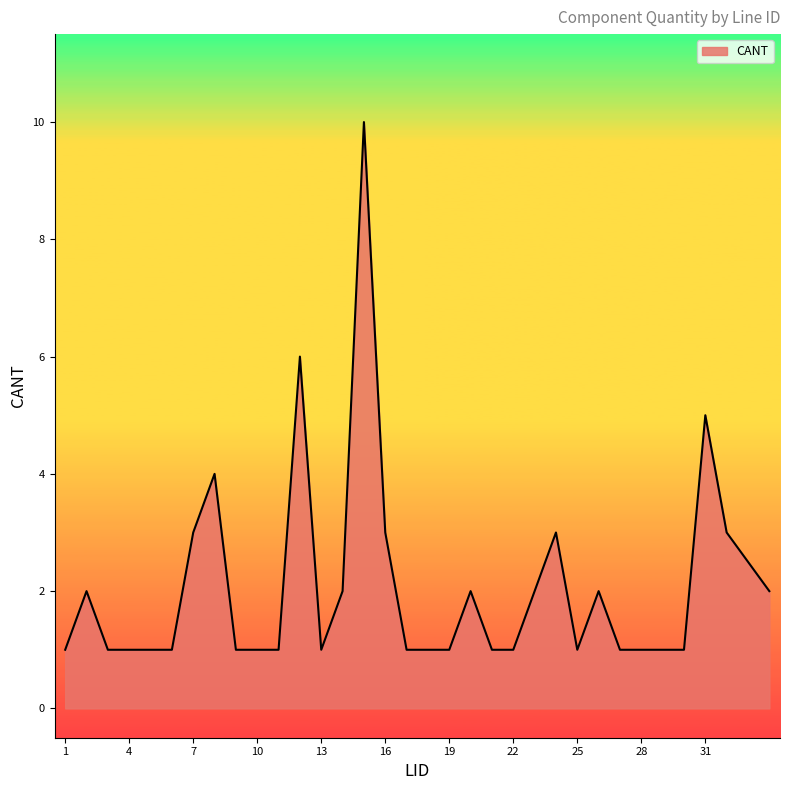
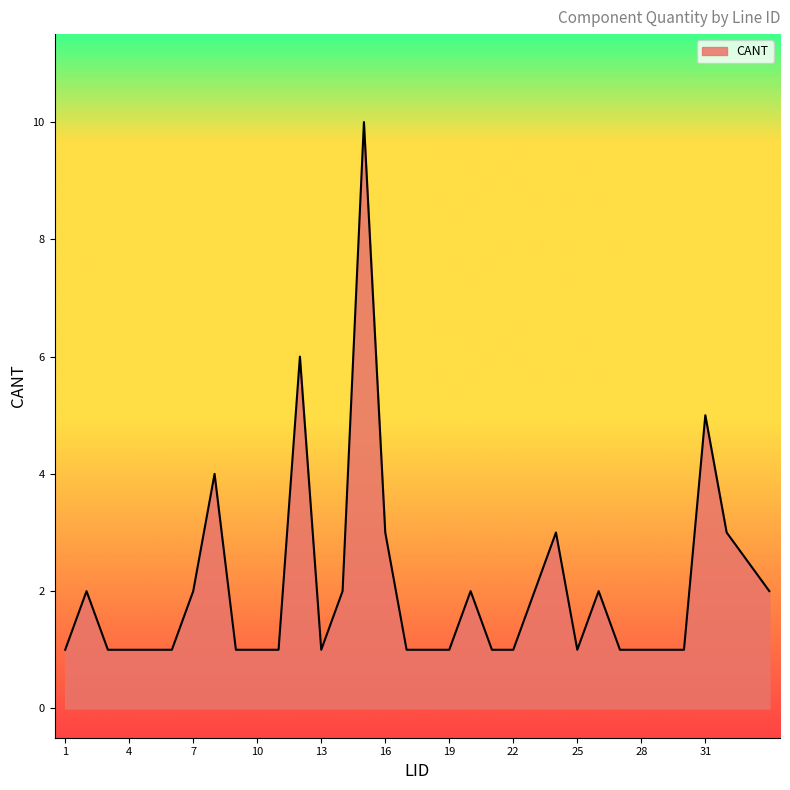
7: 3 -> 2
